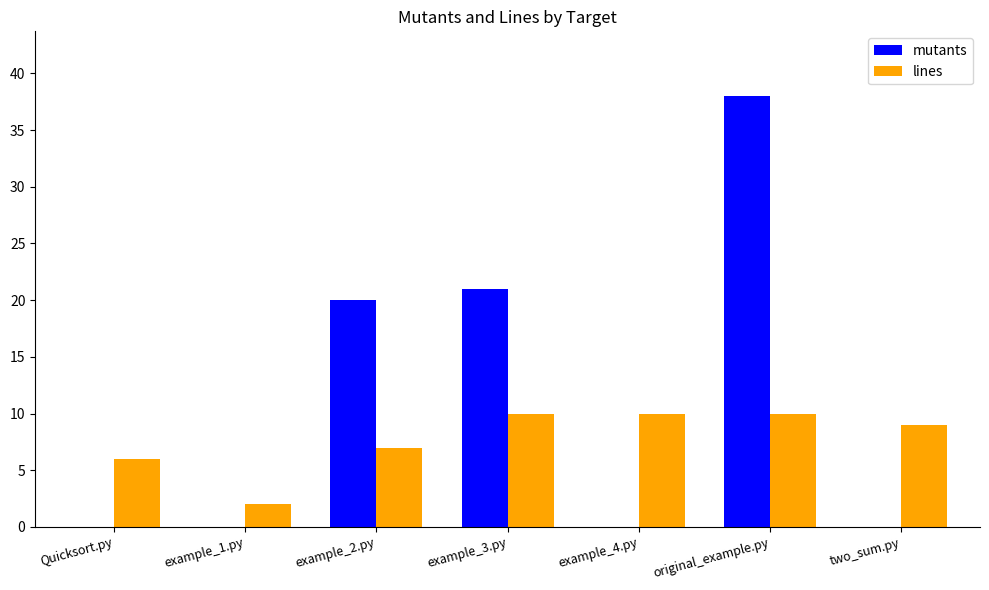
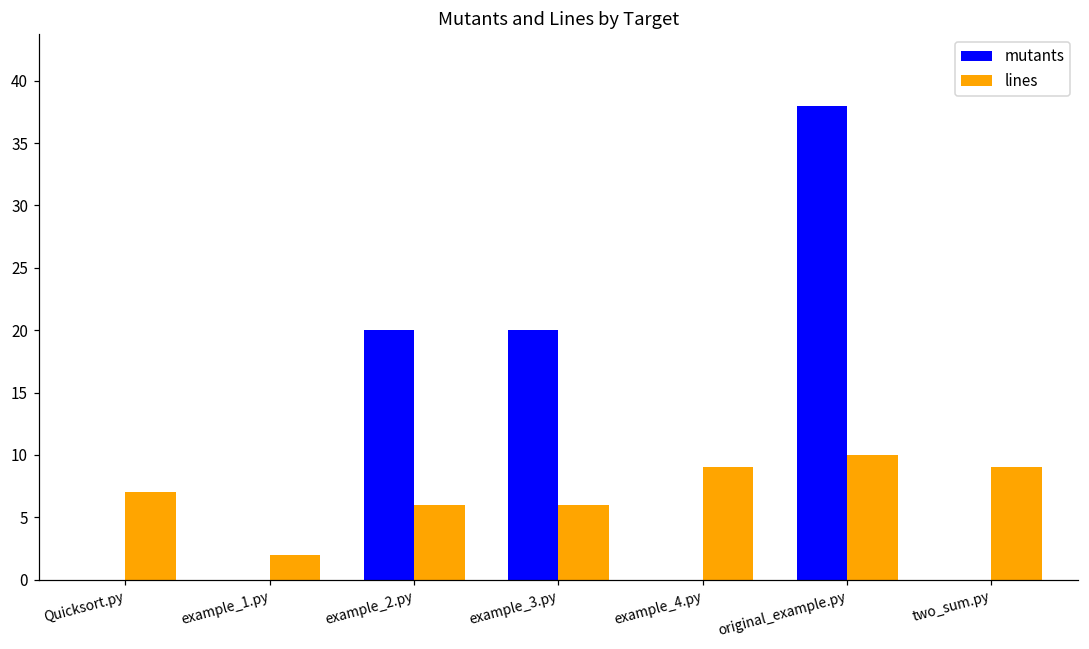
lines, Quicksort.py: 6 -> 7
lines, example_2.py: 7 -> 6
mutants, example_3.py: 21 -> 20
lines, example_3.py: 10 -> 6
lines, example_4.py: 10 -> 9
